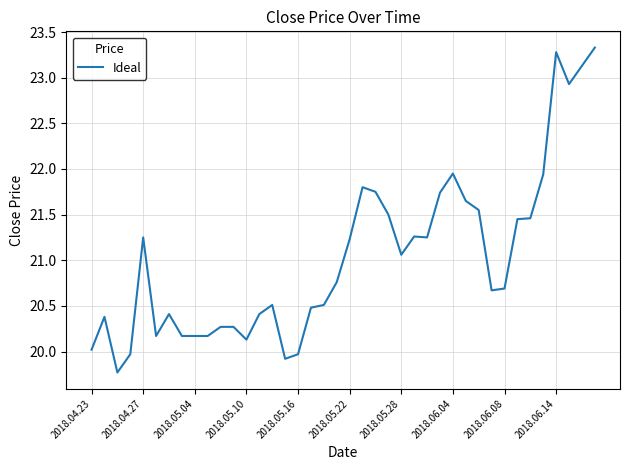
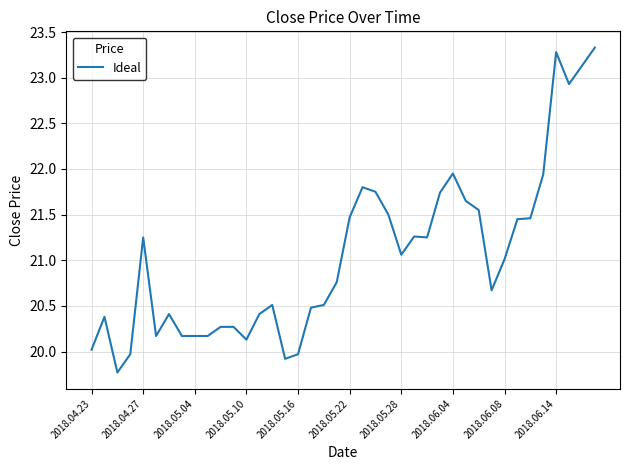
2018.05.22: 21.2 -> 21.5
2018.06.08: 20.7 -> 21.0
